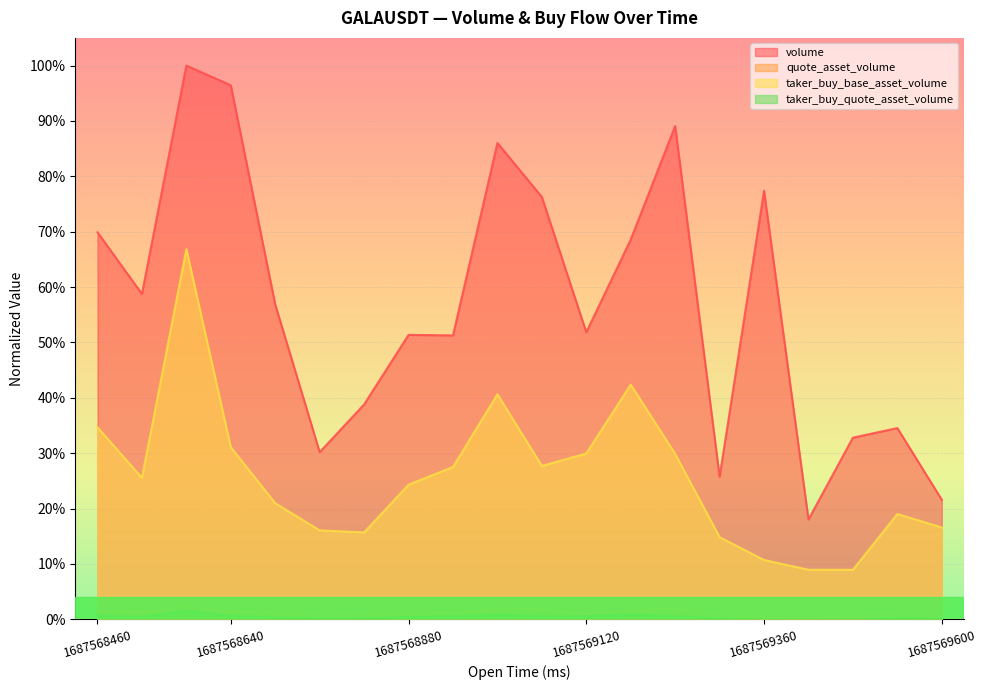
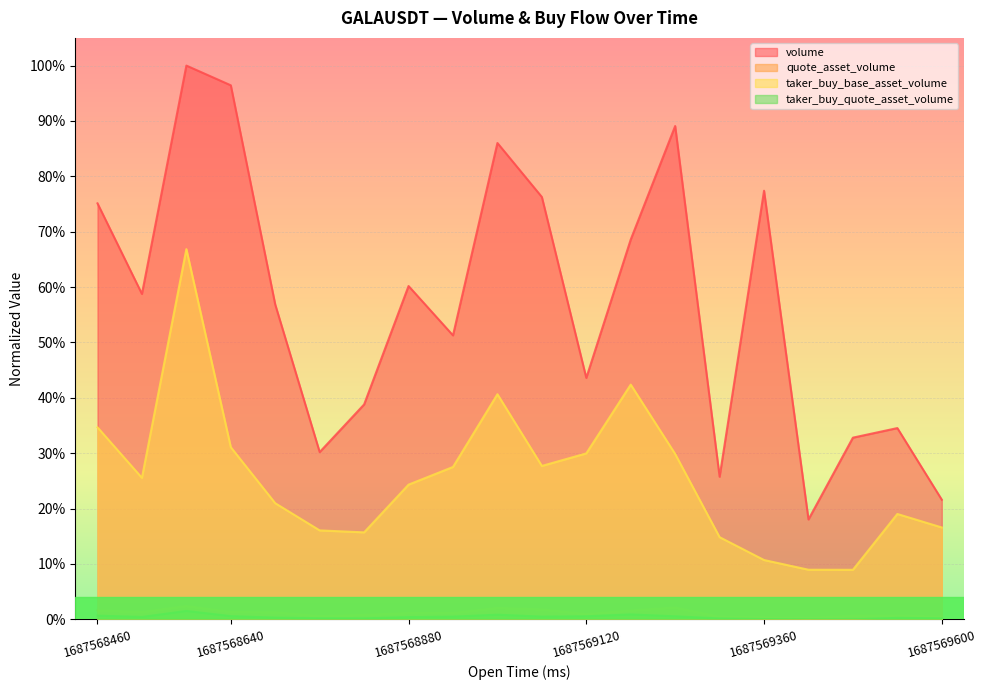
volume, 1687568460: 70% -> 75%
volume, 1687568880: 51% -> 60%
volume, 1687569120: 52% -> 44%
